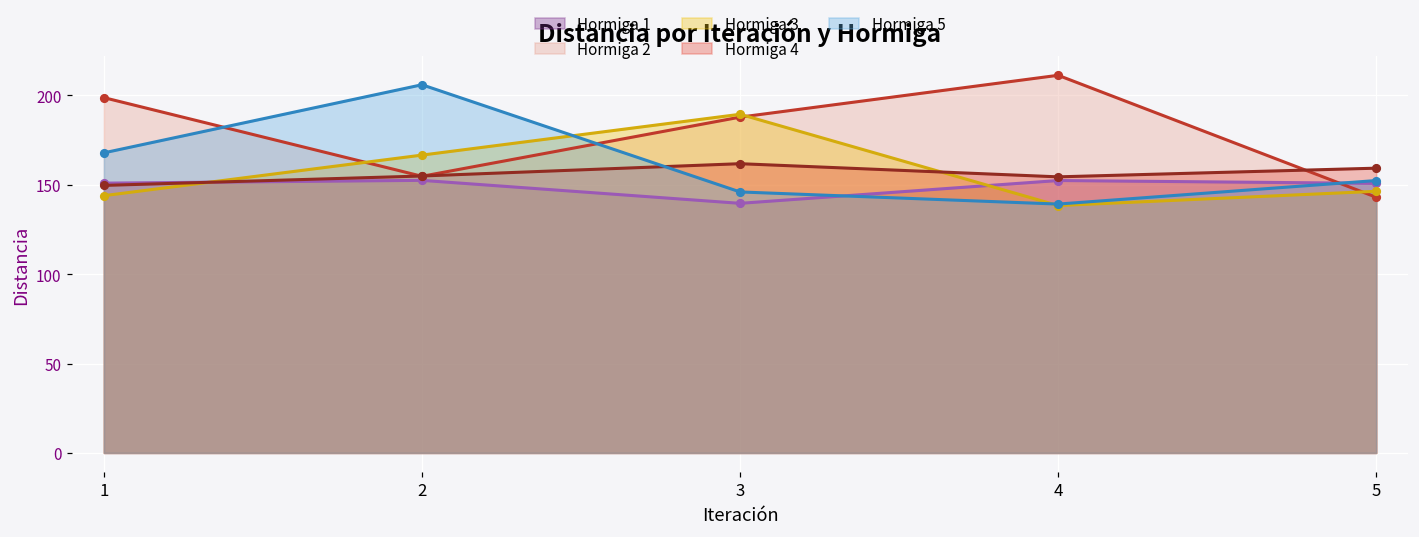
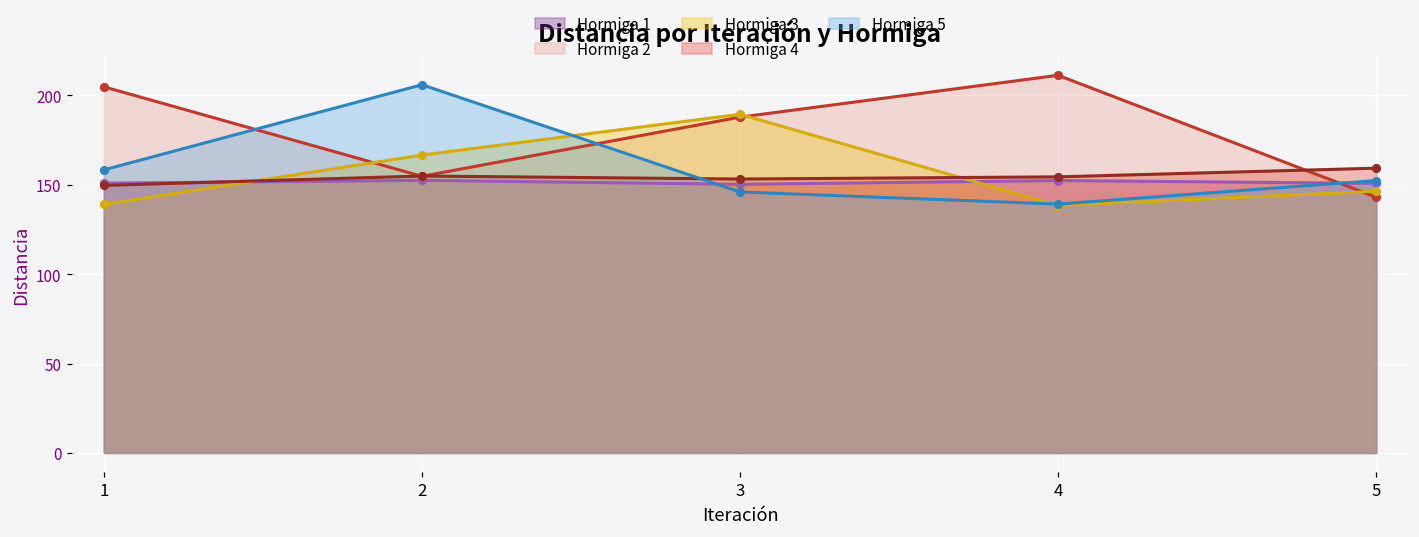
Hormiga 2, 1: 199 -> 205
Hormiga 3, 1: 144 -> 139
Hormiga 5, 1: 168 -> 158
Hormiga 1, 3: 140 -> 150
Hormiga 4, 3: 162 -> 153
